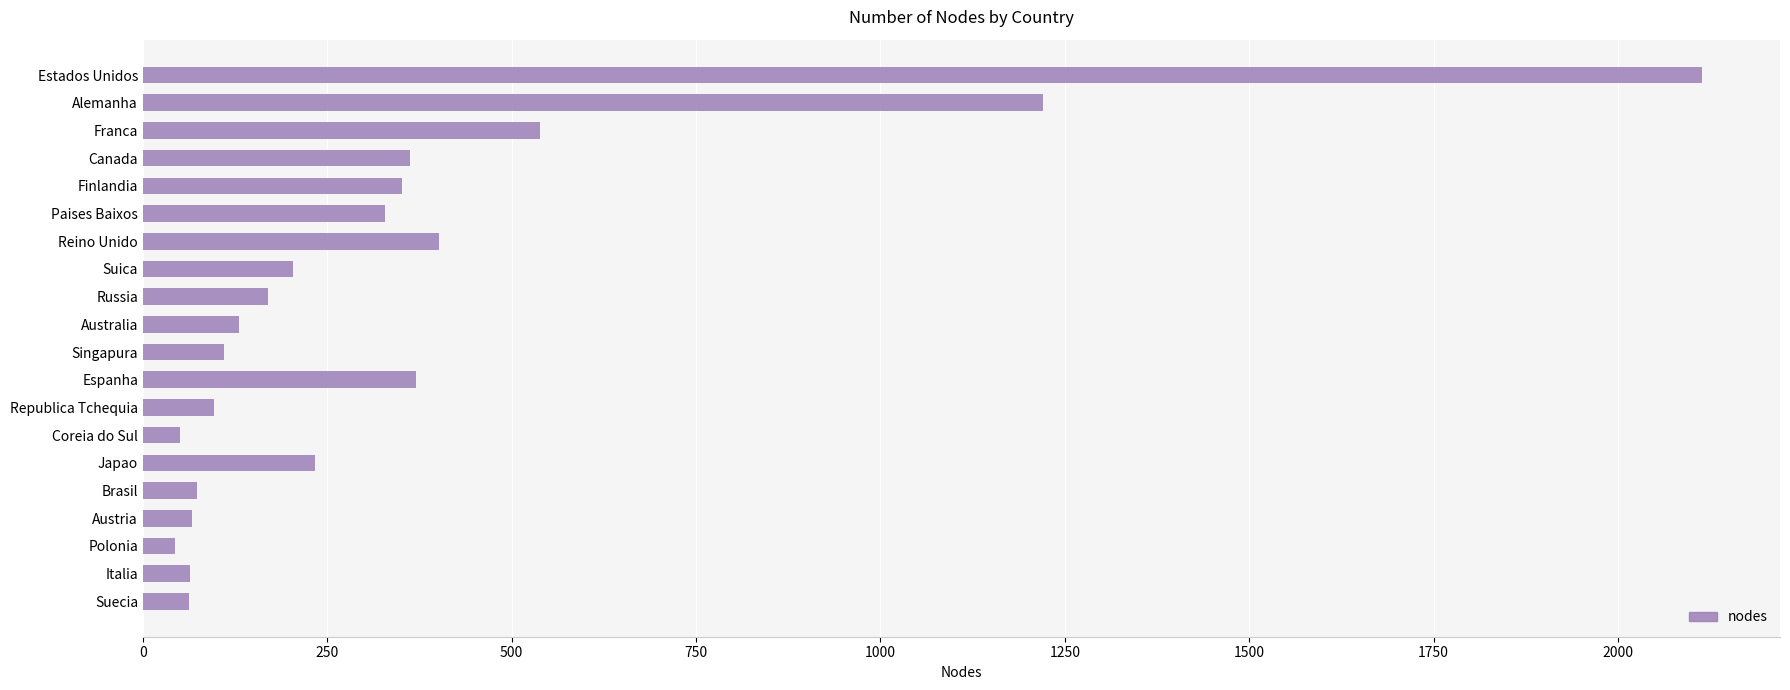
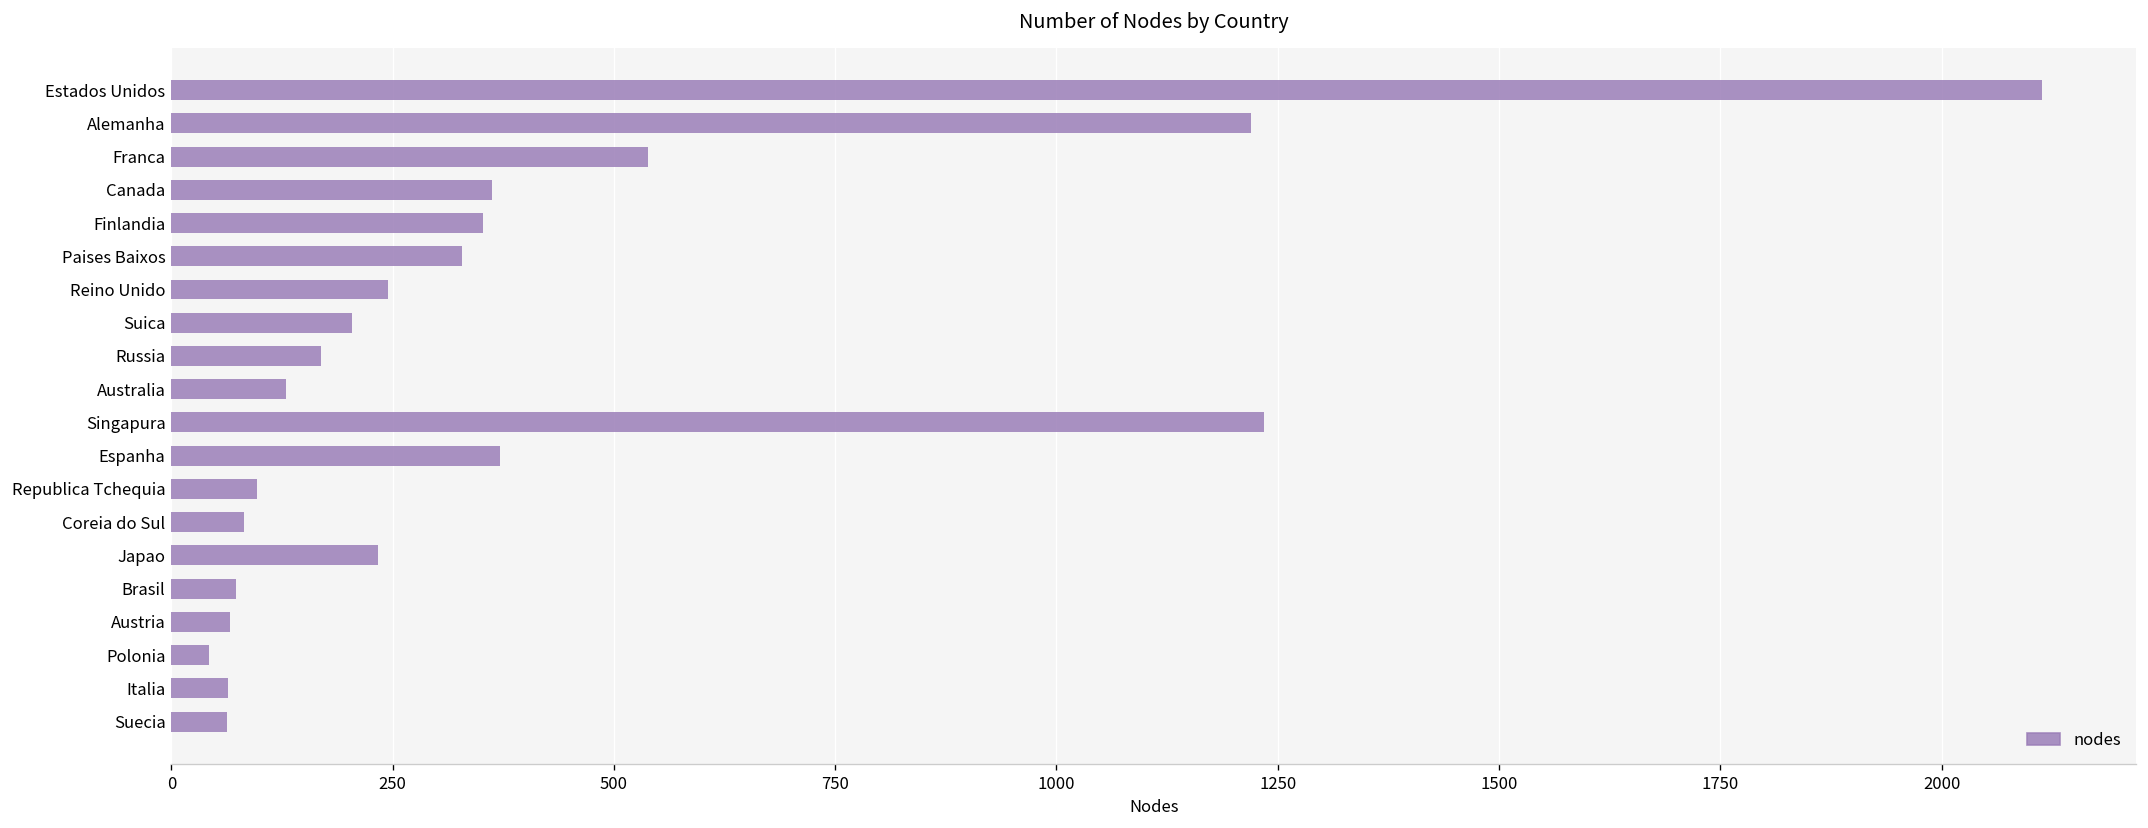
Reino Unido: 400 -> 250
Singapura: 110 -> 1230
Coreia do Sul: 50 -> 80
